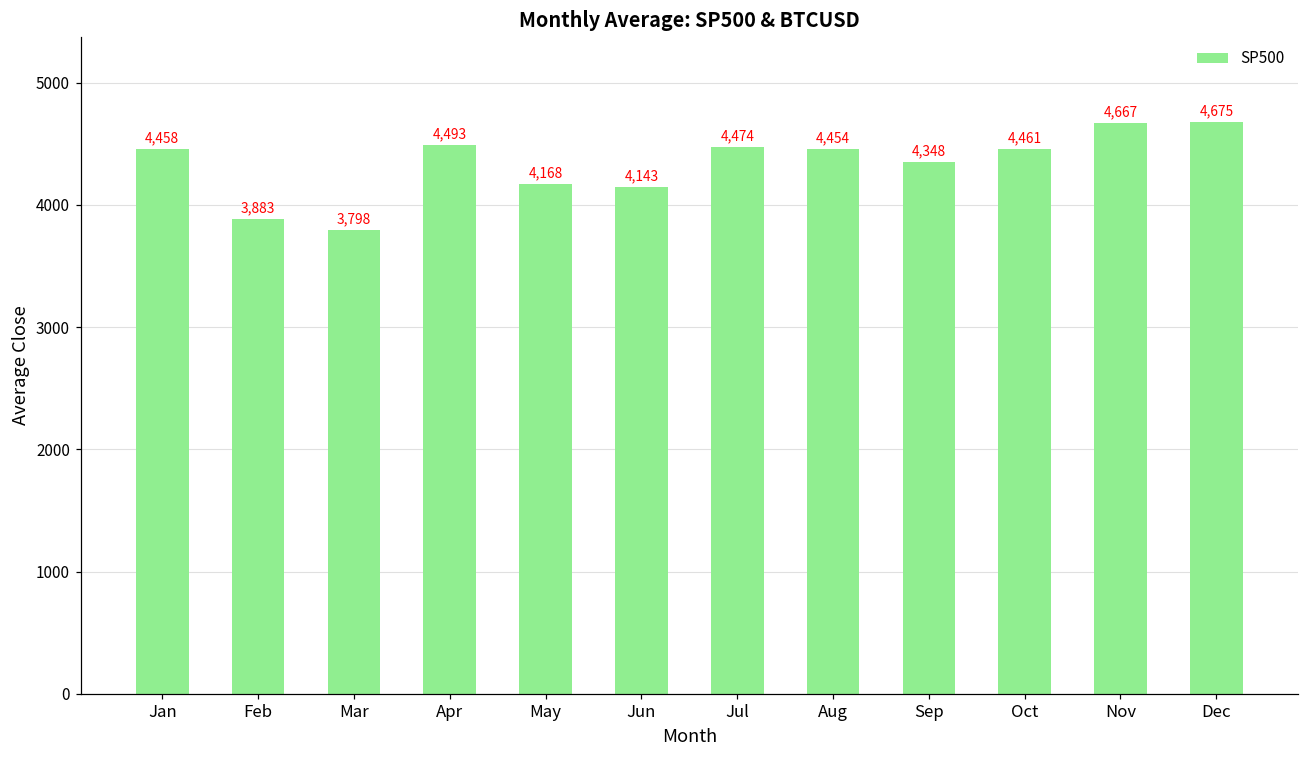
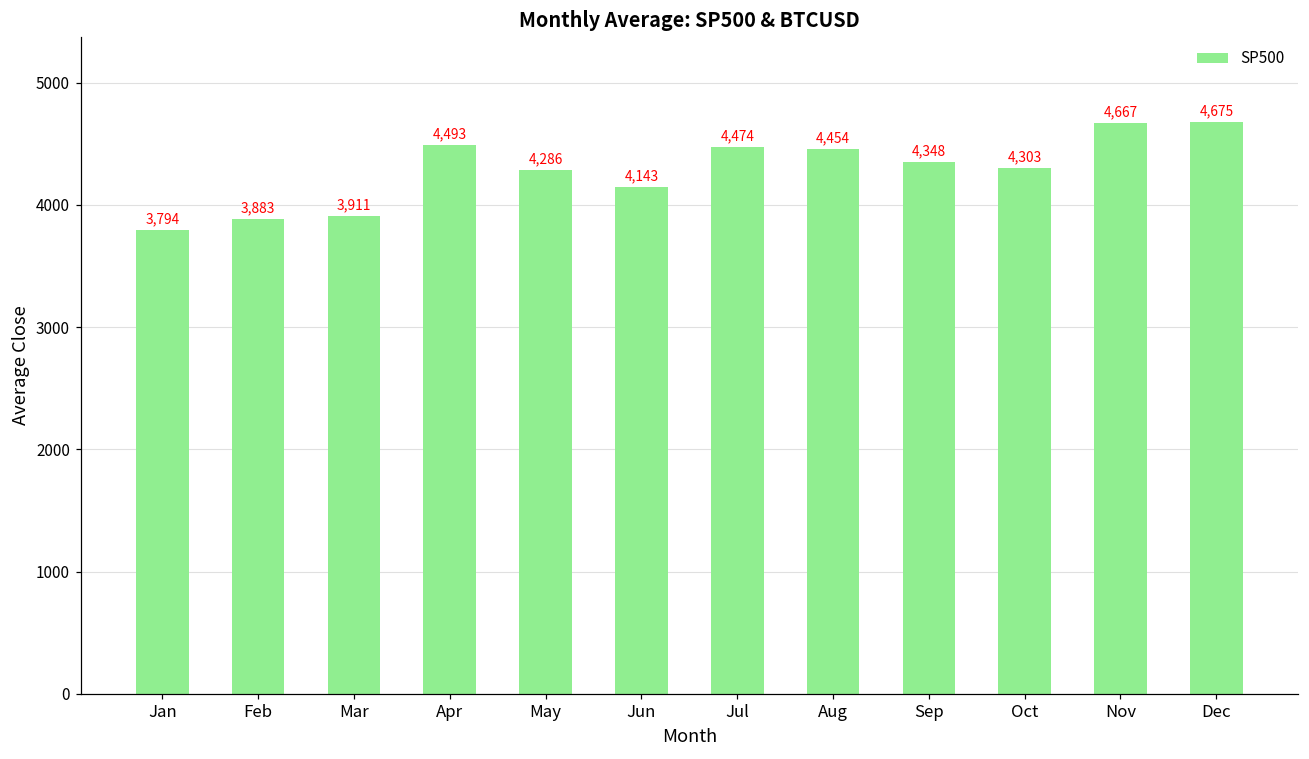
Jan: 4,458 -> 3,794
Mar: 3,798 -> 3,911
May: 4,168 -> 4,286
Oct: 4,461 -> 4,303
